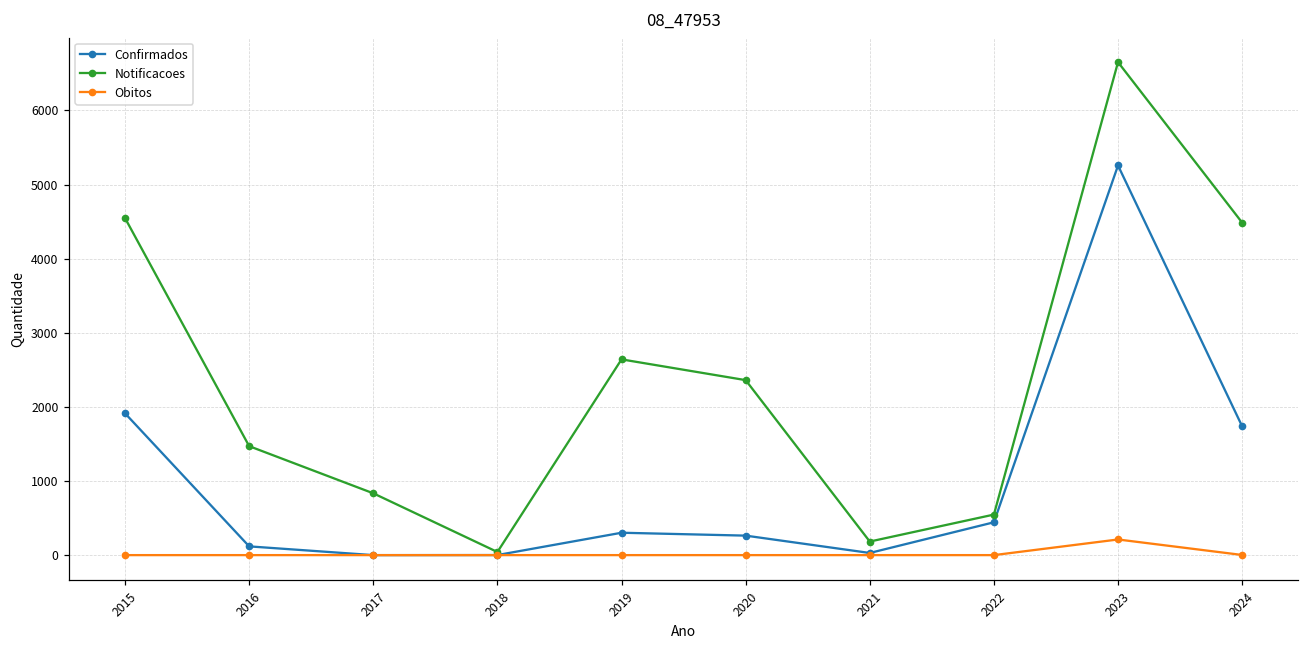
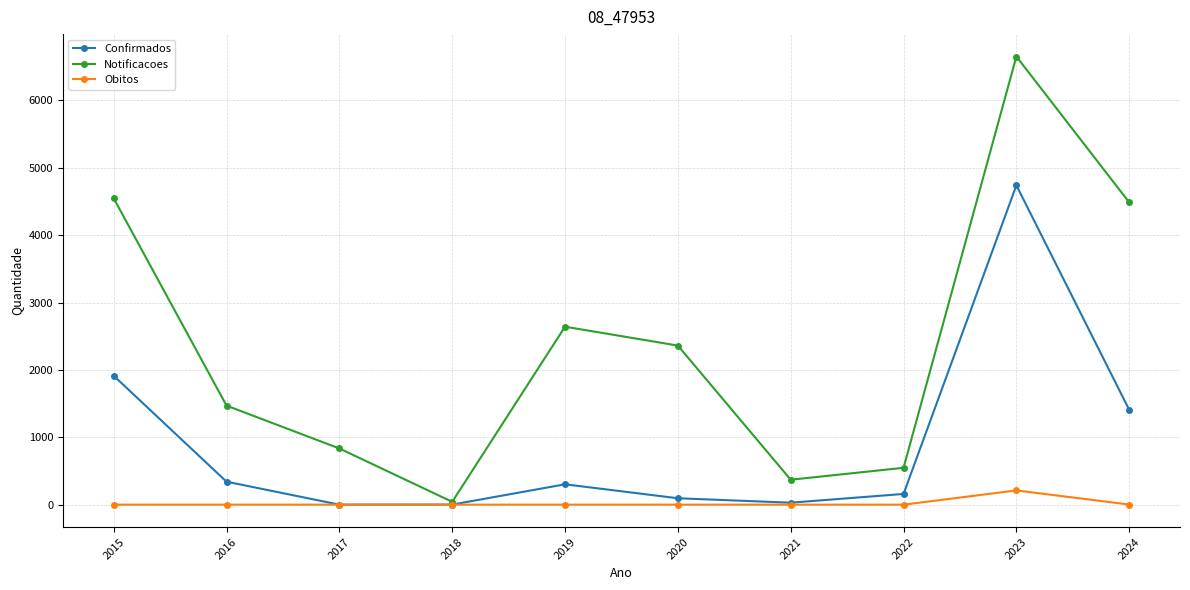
Confirmados, 2016: 100 -> 300
Confirmados, 2020: 300 -> 100
Notificacoes, 2021: 200 -> 400
Confirmados, 2022: 400 -> 200
Confirmados, 2023: 5300 -> 4700
Confirmados, 2024: 1700 -> 1400
